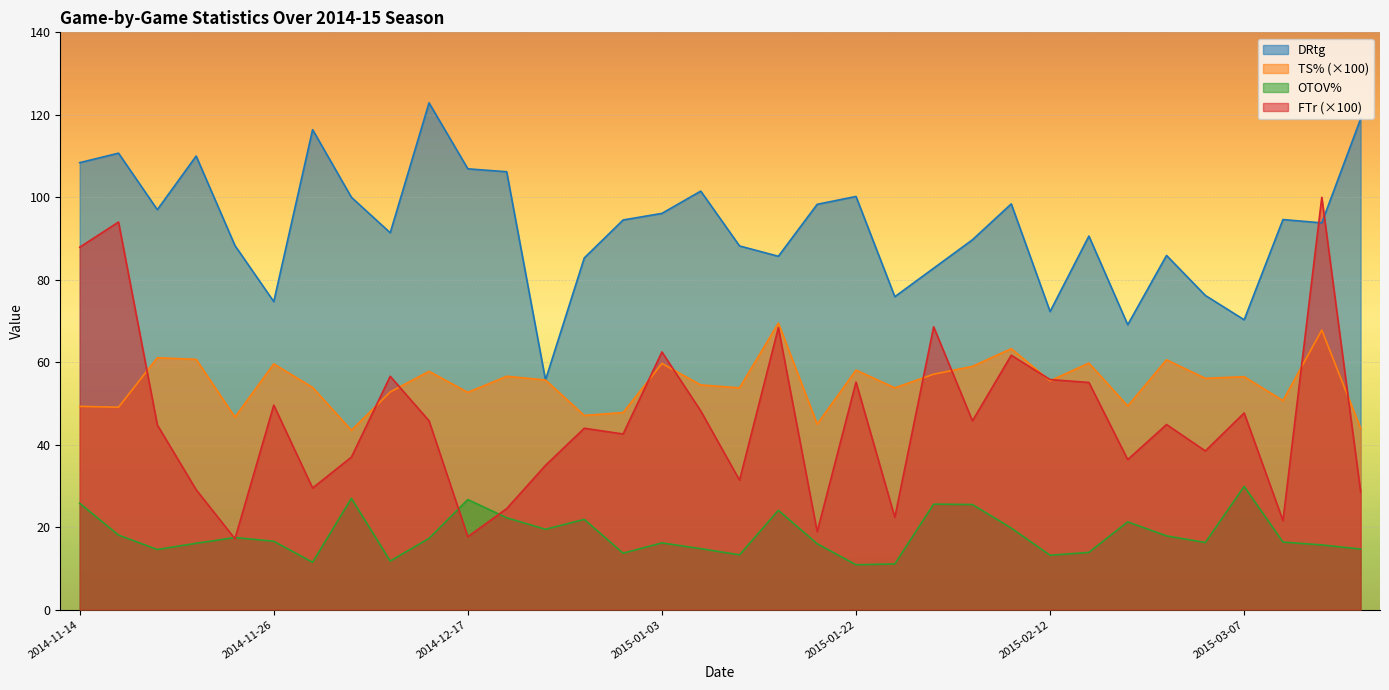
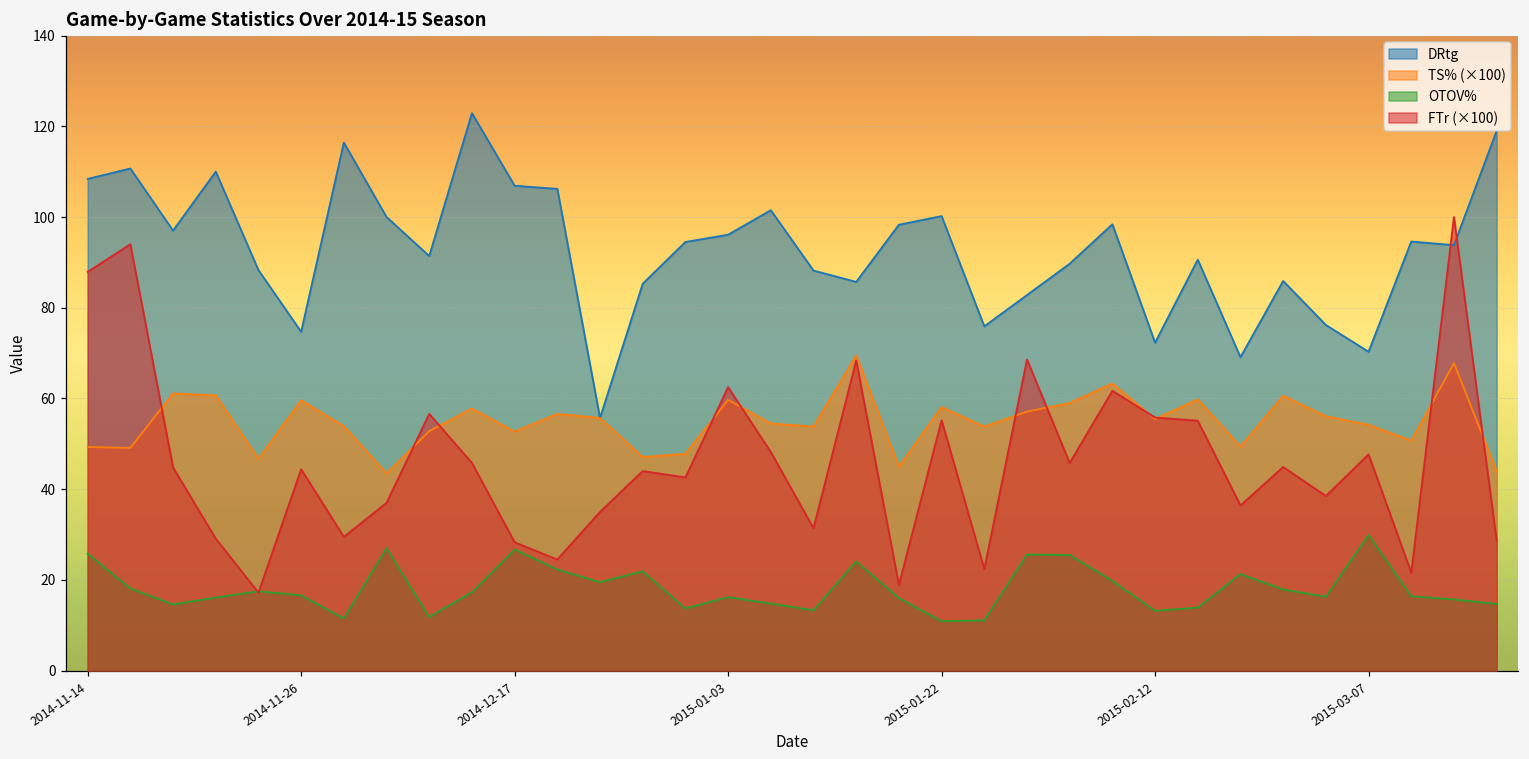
FTr (×100), 2014-11-26: 50 -> 44
FTr (×100), 2014-12-17: 18 -> 28
TS% (×100), 2015-03-07: 56 -> 54
